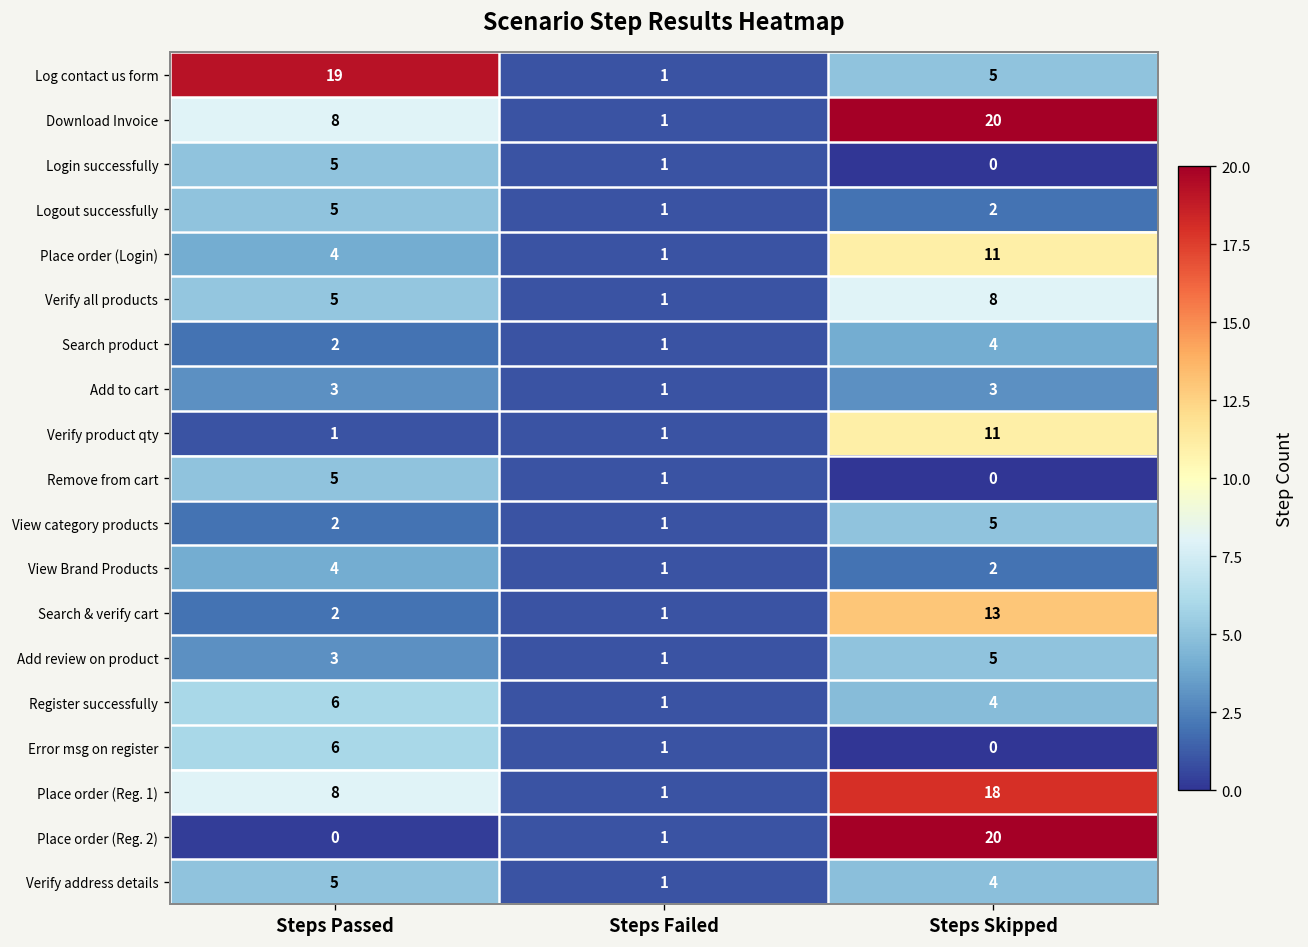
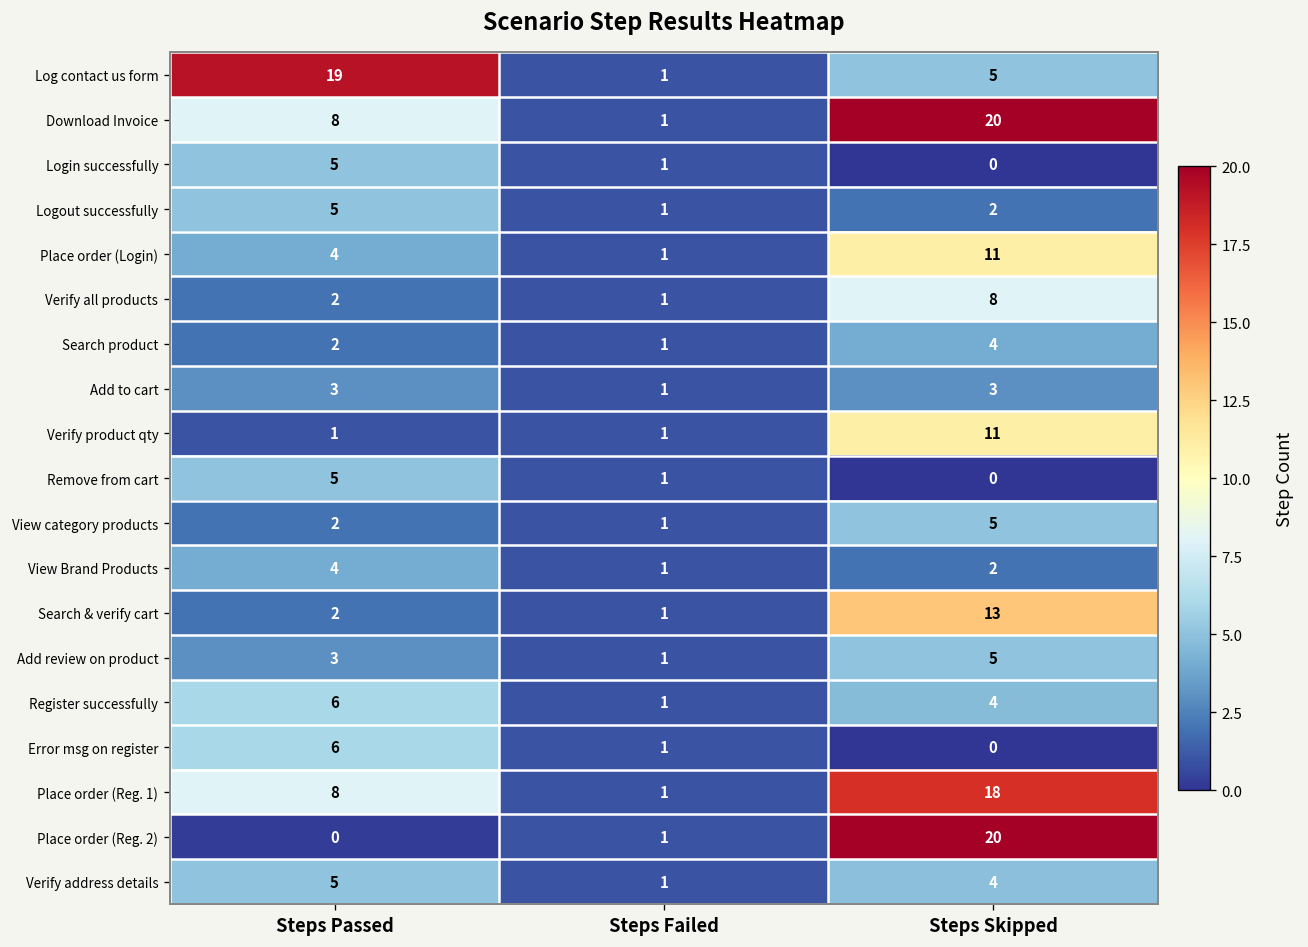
Verify all products, Steps Passed: 5 -> 2
